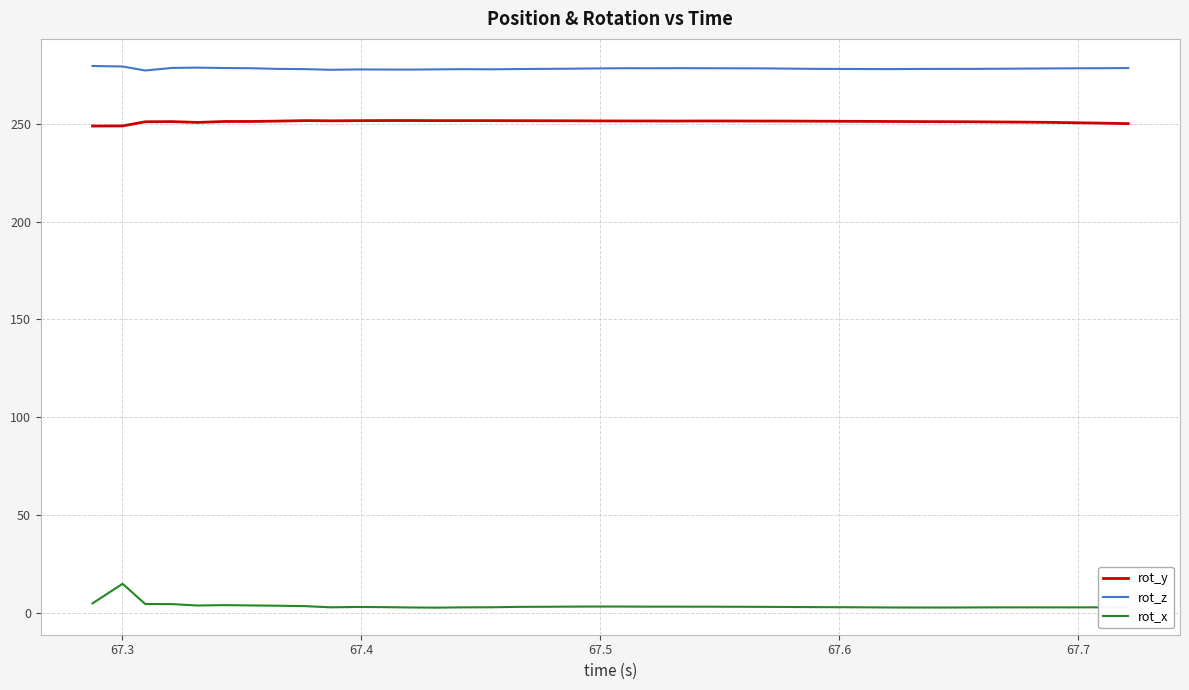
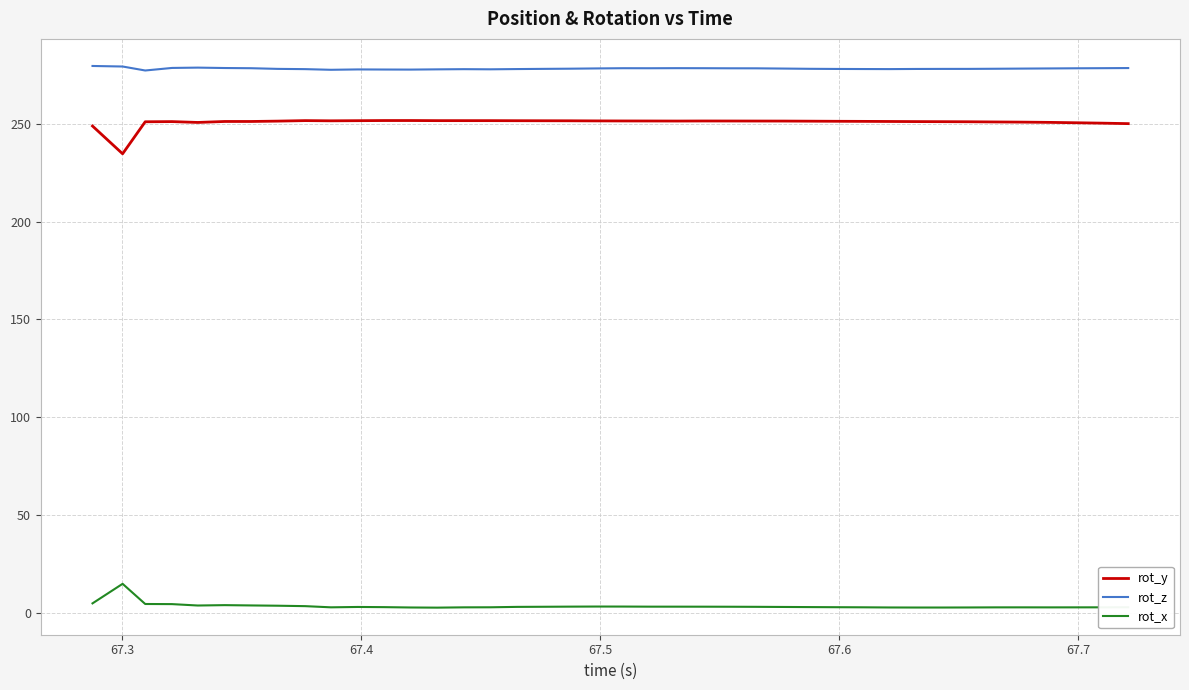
rot_y, 67.3: 249 -> 235
